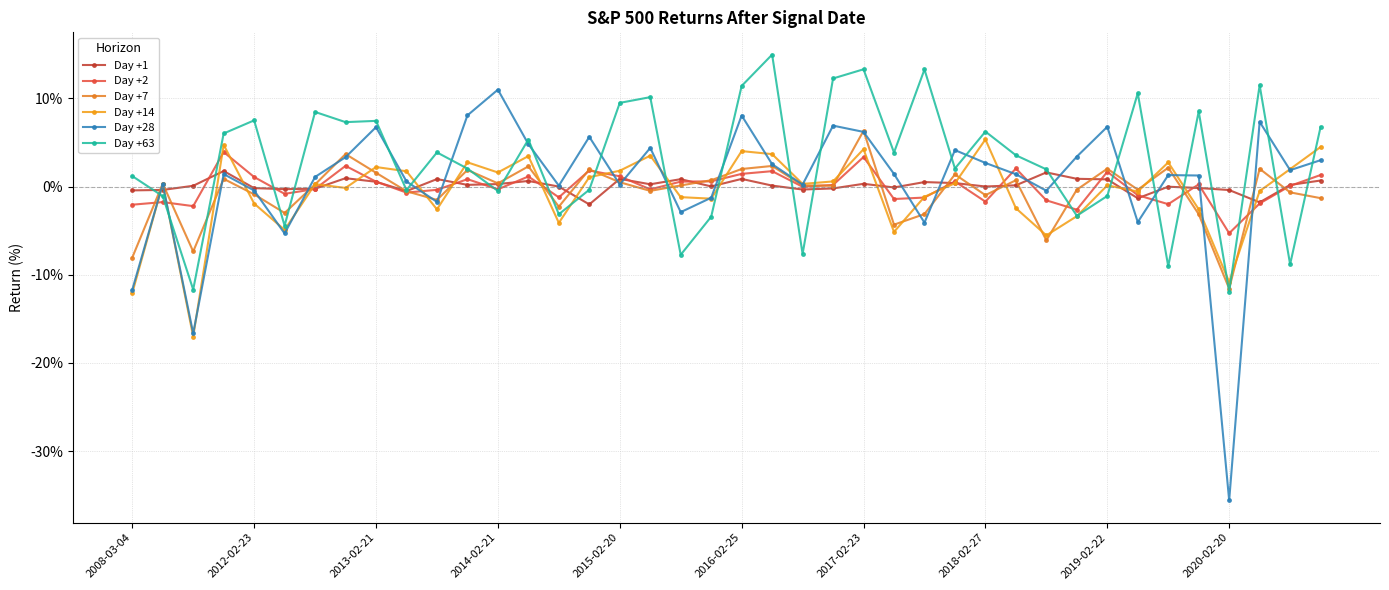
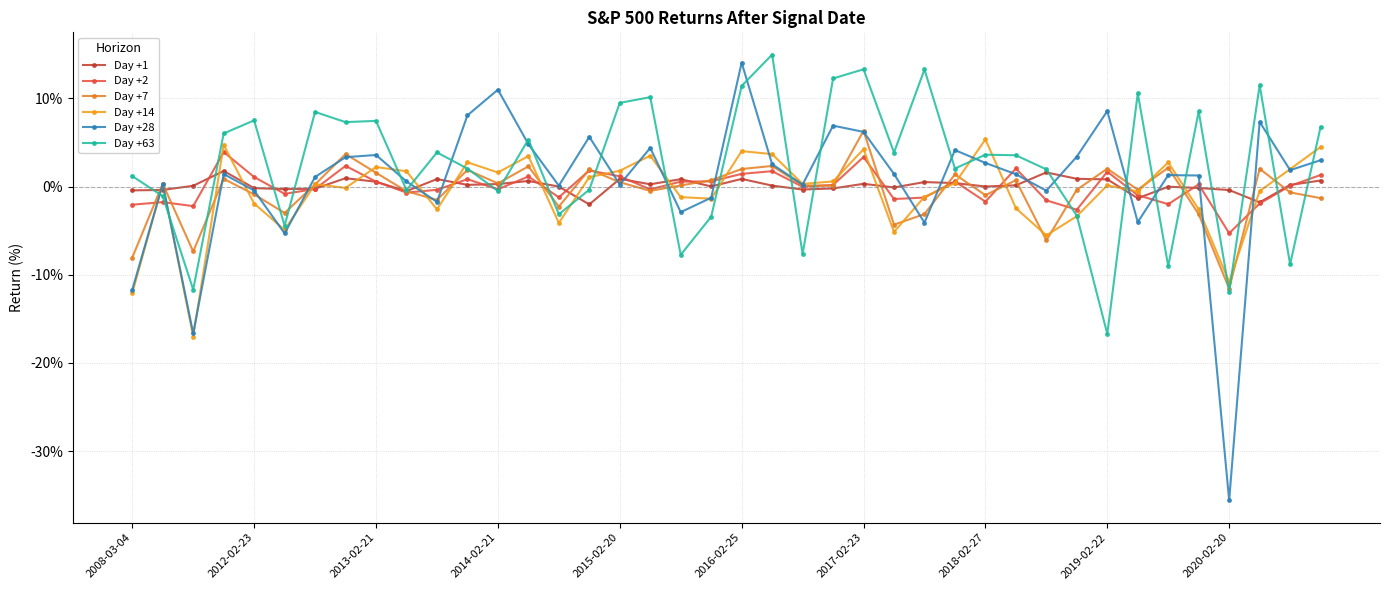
Day +28, 2013-02-21: 7% -> 4%
Day +28, 2016-02-25: 8% -> 14%
Day +63, 2018-02-27: 6% -> 4%
Day +28, 2019-02-22: 7% -> 9%
Day +63, 2019-02-22: -1% -> -17%
